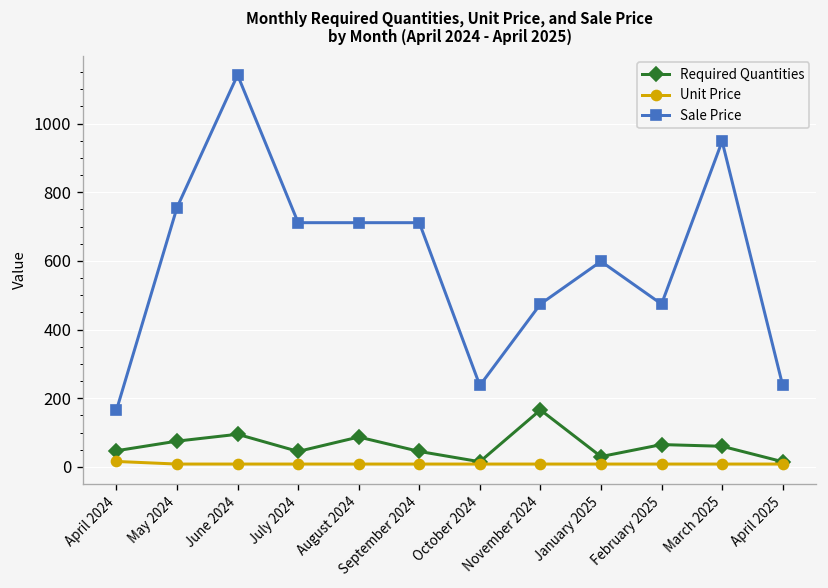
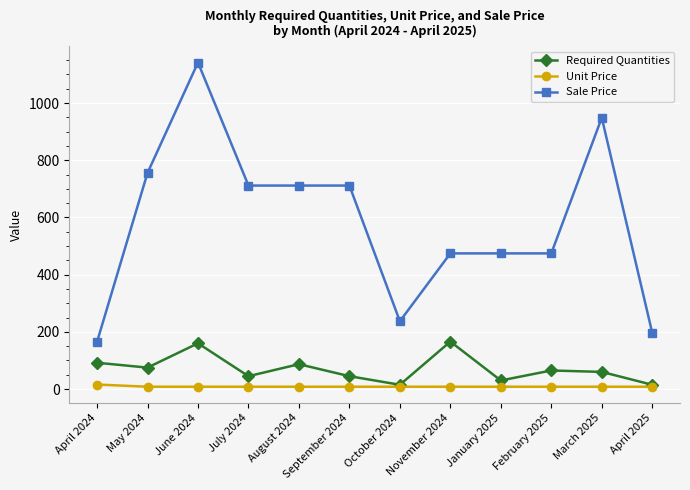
Required Quantities, April 2024: 50 -> 90
Required Quantities, June 2024: 100 -> 160
Sale Price, January 2025: 600 -> 470
Sale Price, April 2025: 240 -> 200
